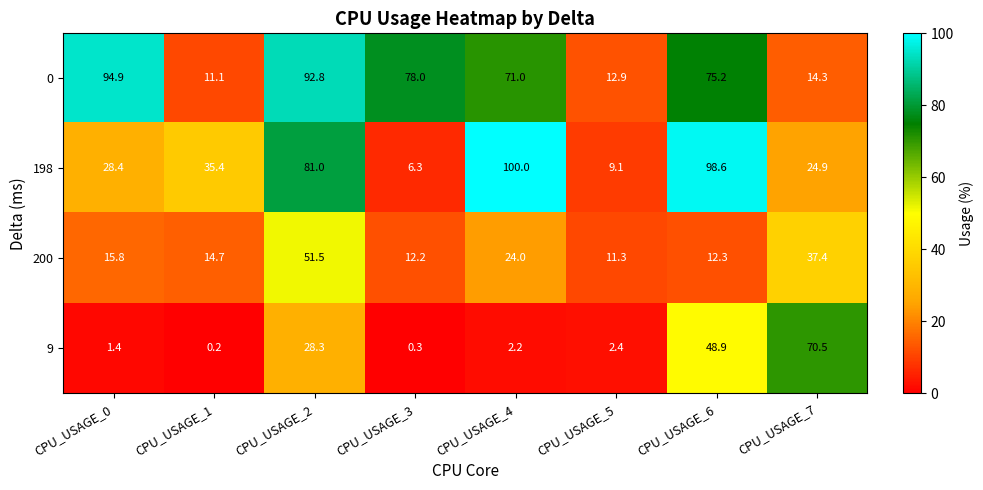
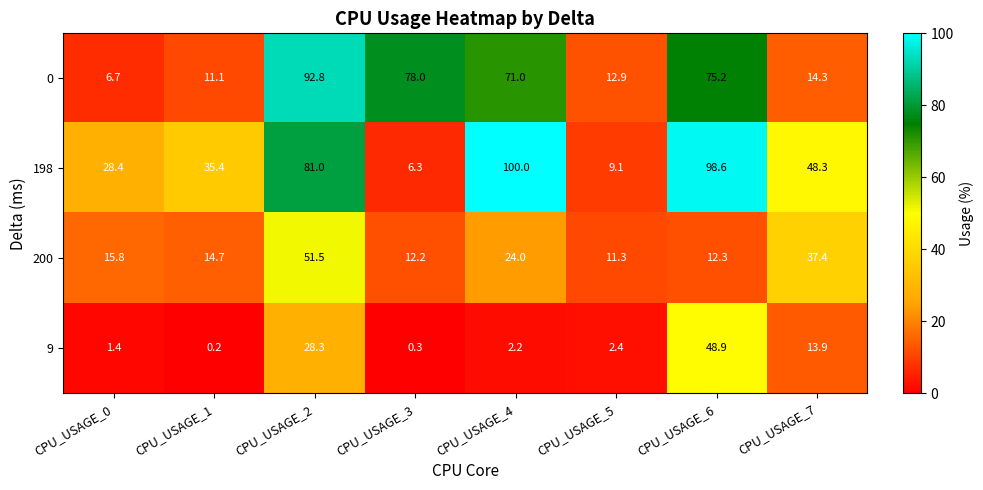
0, CPU_USAGE_0: 94.9 -> 6.7
198, CPU_USAGE_7: 24.9 -> 48.3
9, CPU_USAGE_7: 70.5 -> 13.9
